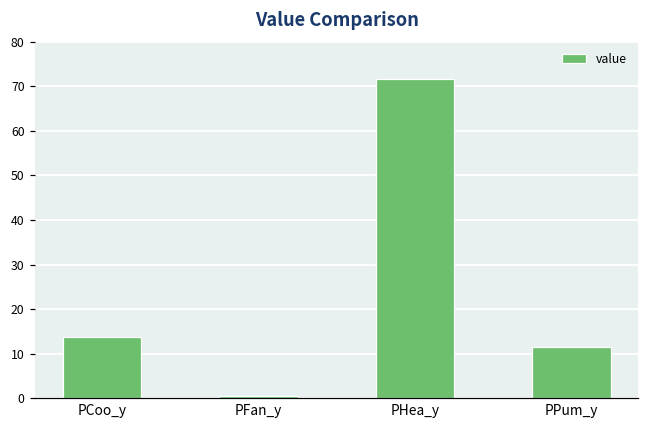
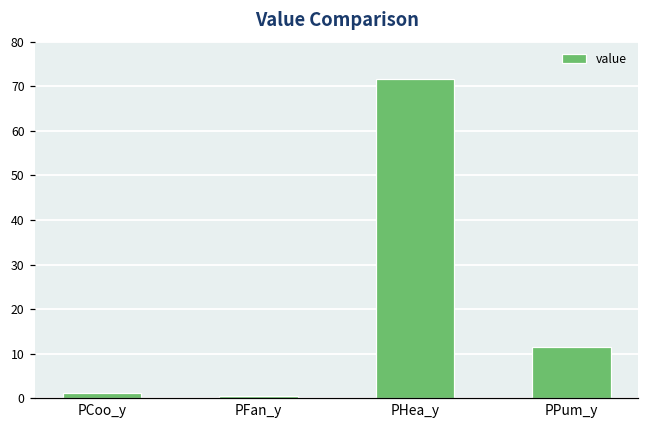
PCoo_y: 14 -> 1
